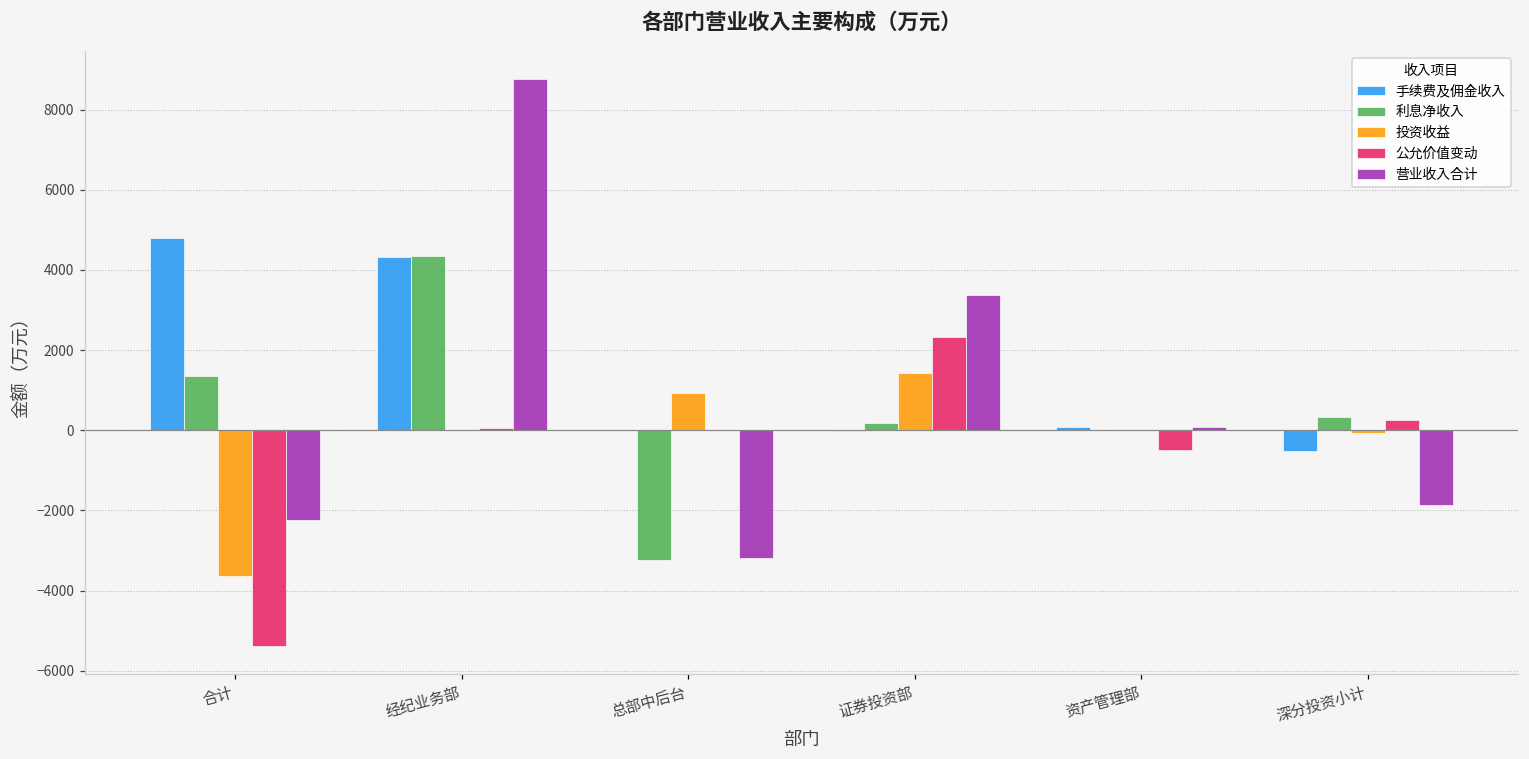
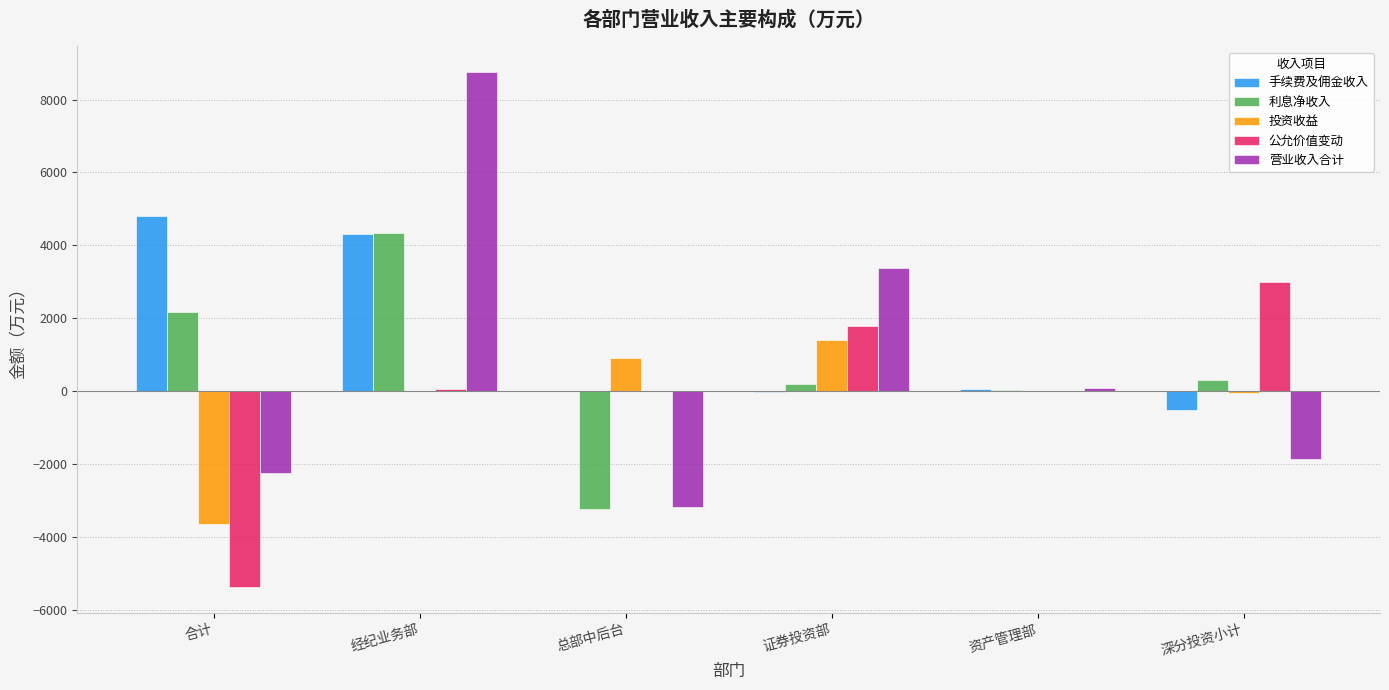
利息净收入, 合计: 1400 -> 2200
公允价值变动, 证券投资部: 2300 -> 1800
公允价值变动, 资产管理部: -500 -> 0
公允价值变动, 深分投资小计: 200 -> 3000
